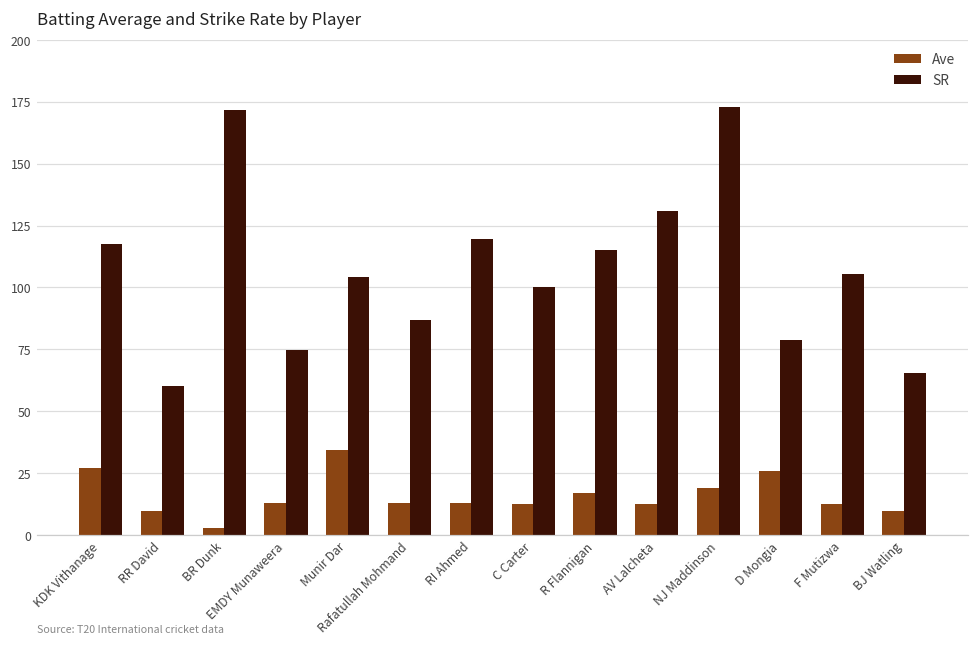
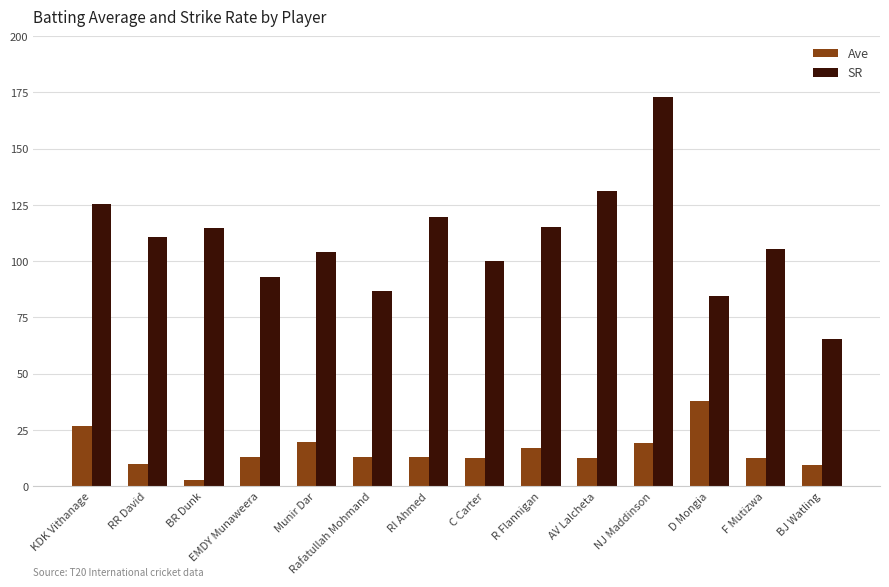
SR, KDK Vithanage: 118 -> 125
SR, RR David: 60 -> 111
SR, BR Dunk: 172 -> 115
SR, EMDY Munaweera: 75 -> 93
Ave, Munir Dar: 34 -> 20
Ave, D Mongia: 26 -> 38
SR, D Mongia: 79 -> 84
